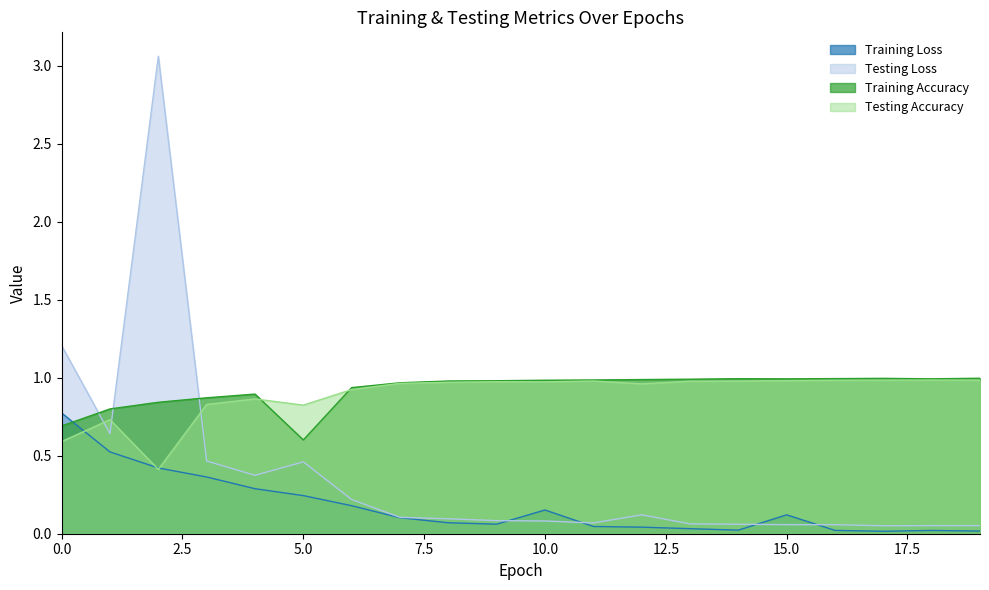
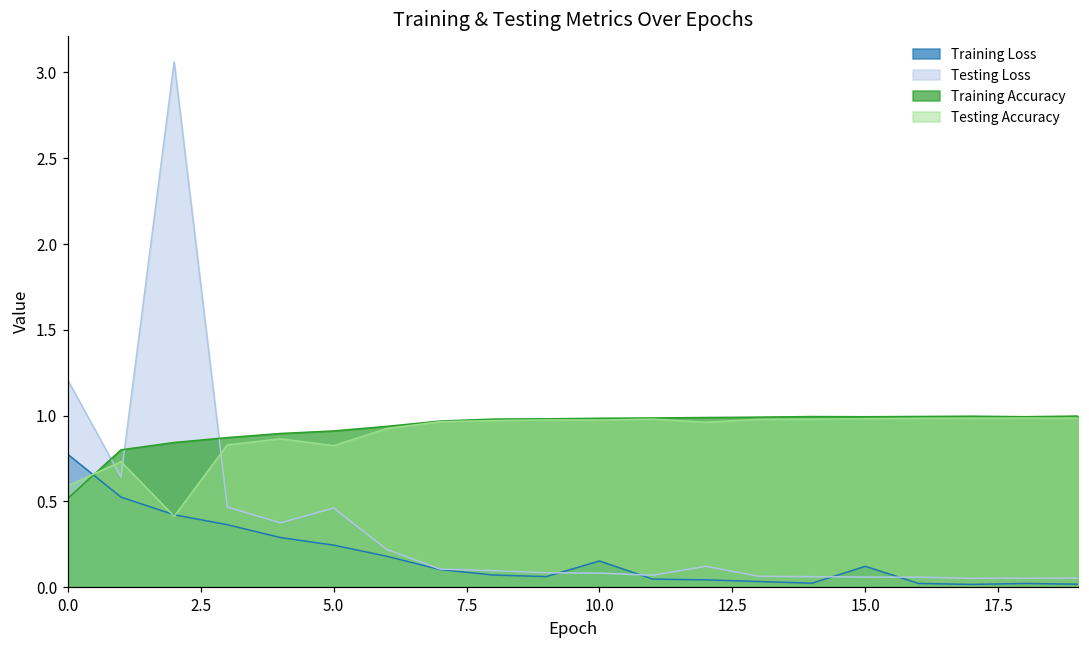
Training Accuracy, 0.0: 0.69 -> 0.52
Training Accuracy, 5.0: 0.60 -> 0.91
